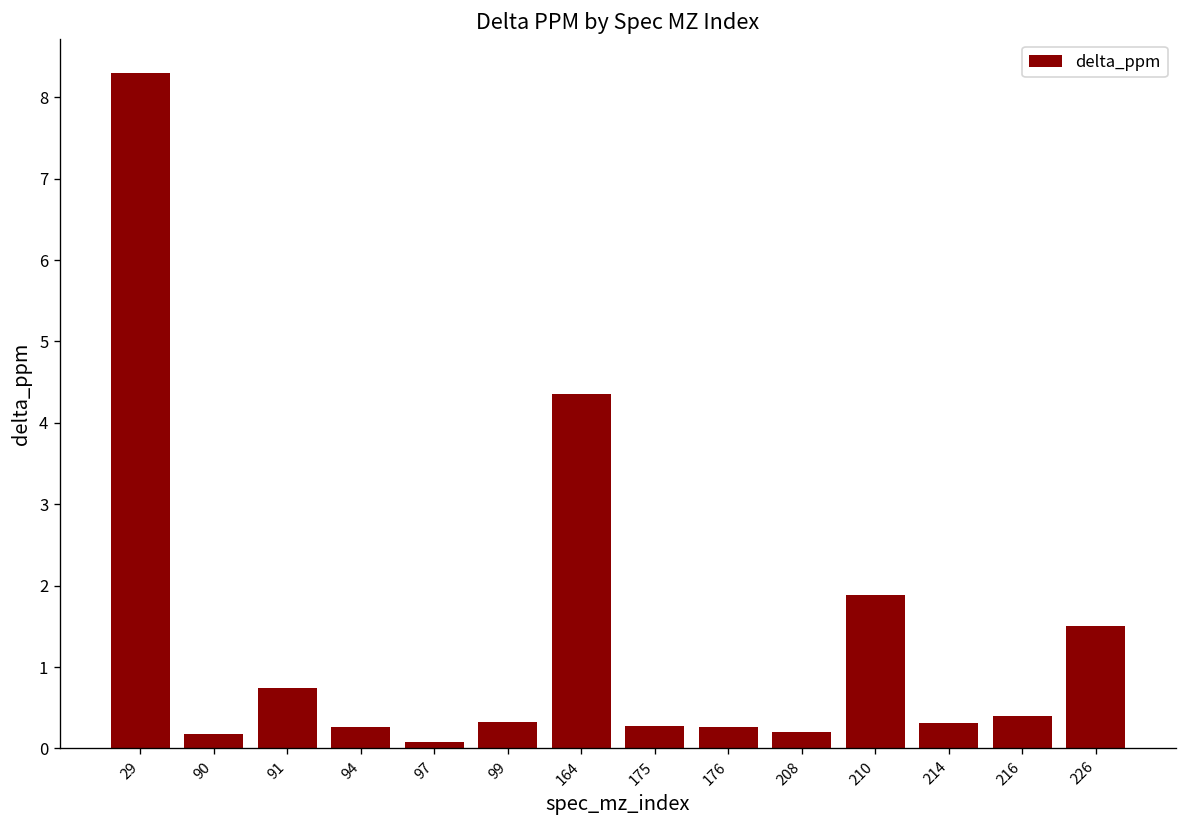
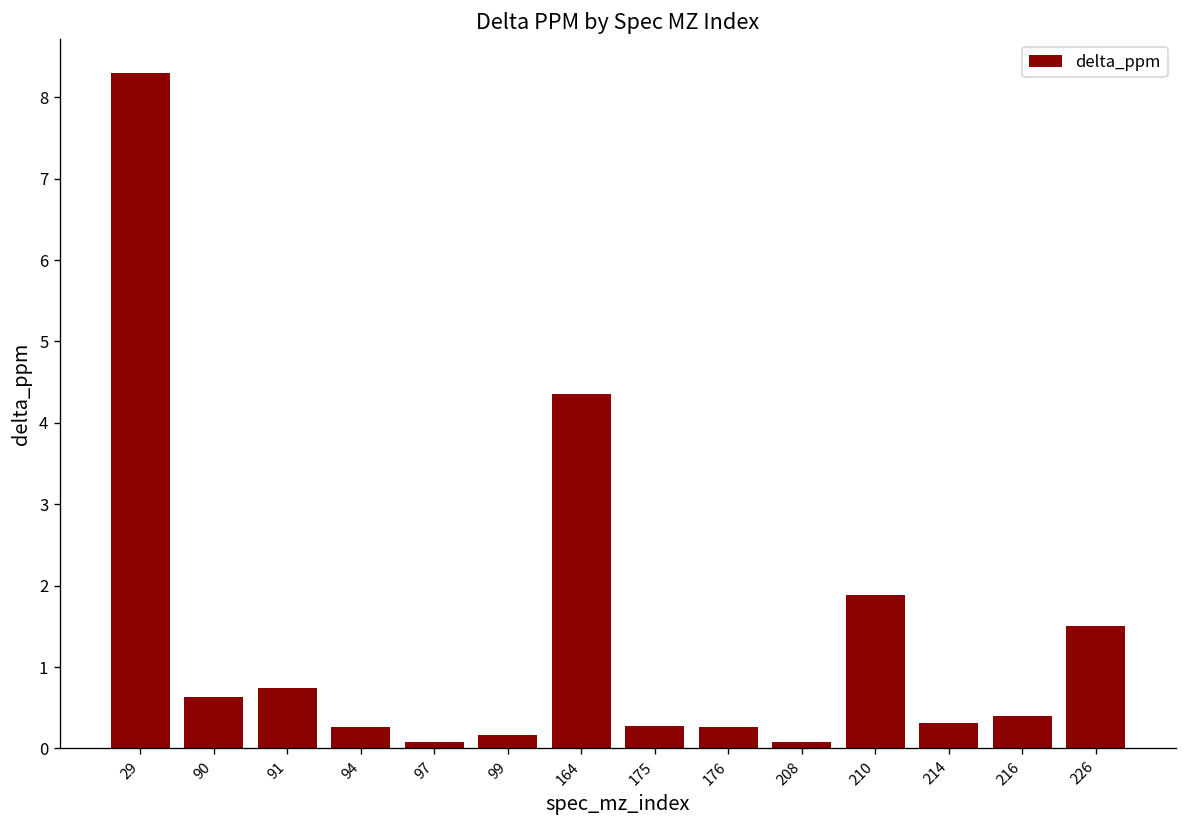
90: 0.2 -> 0.6
99: 0.3 -> 0.2
208: 0.2 -> 0.1
